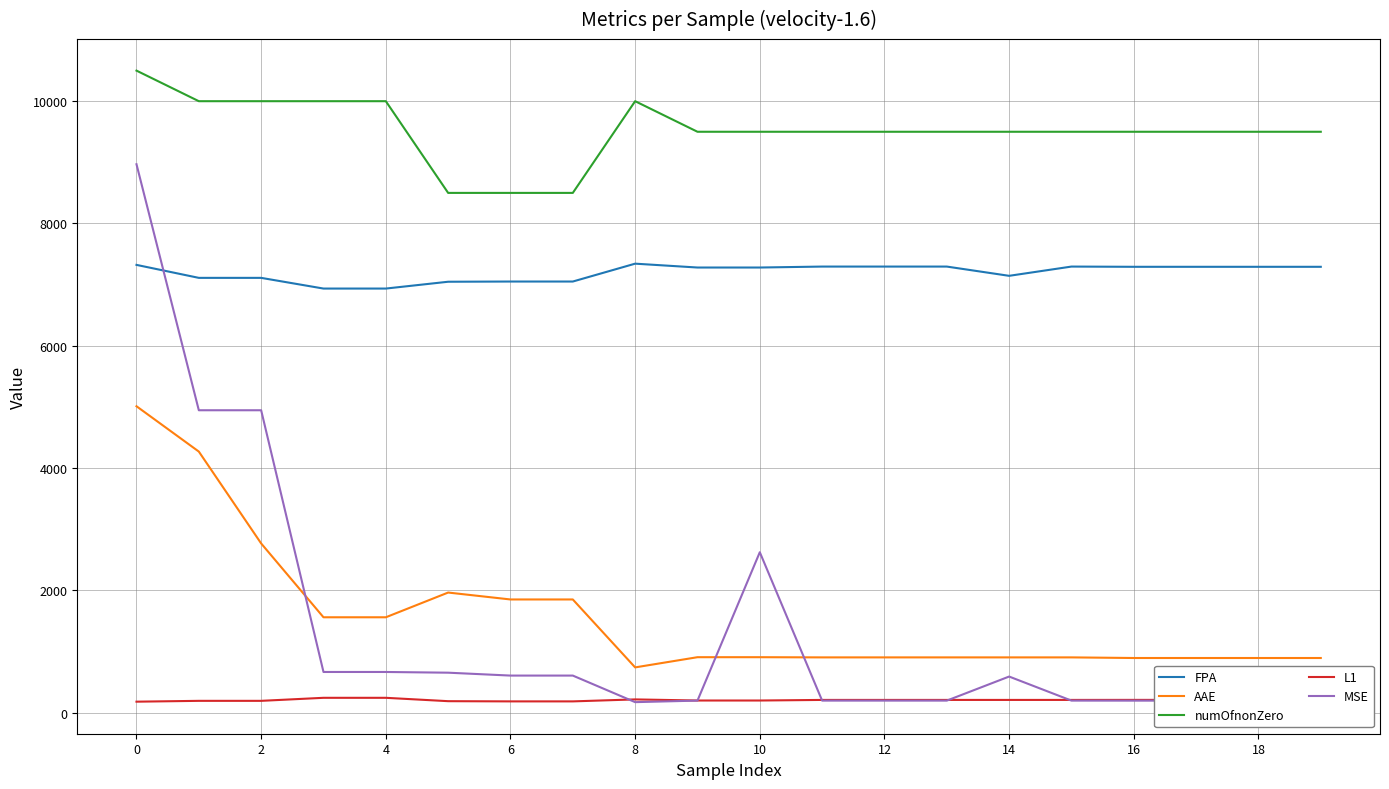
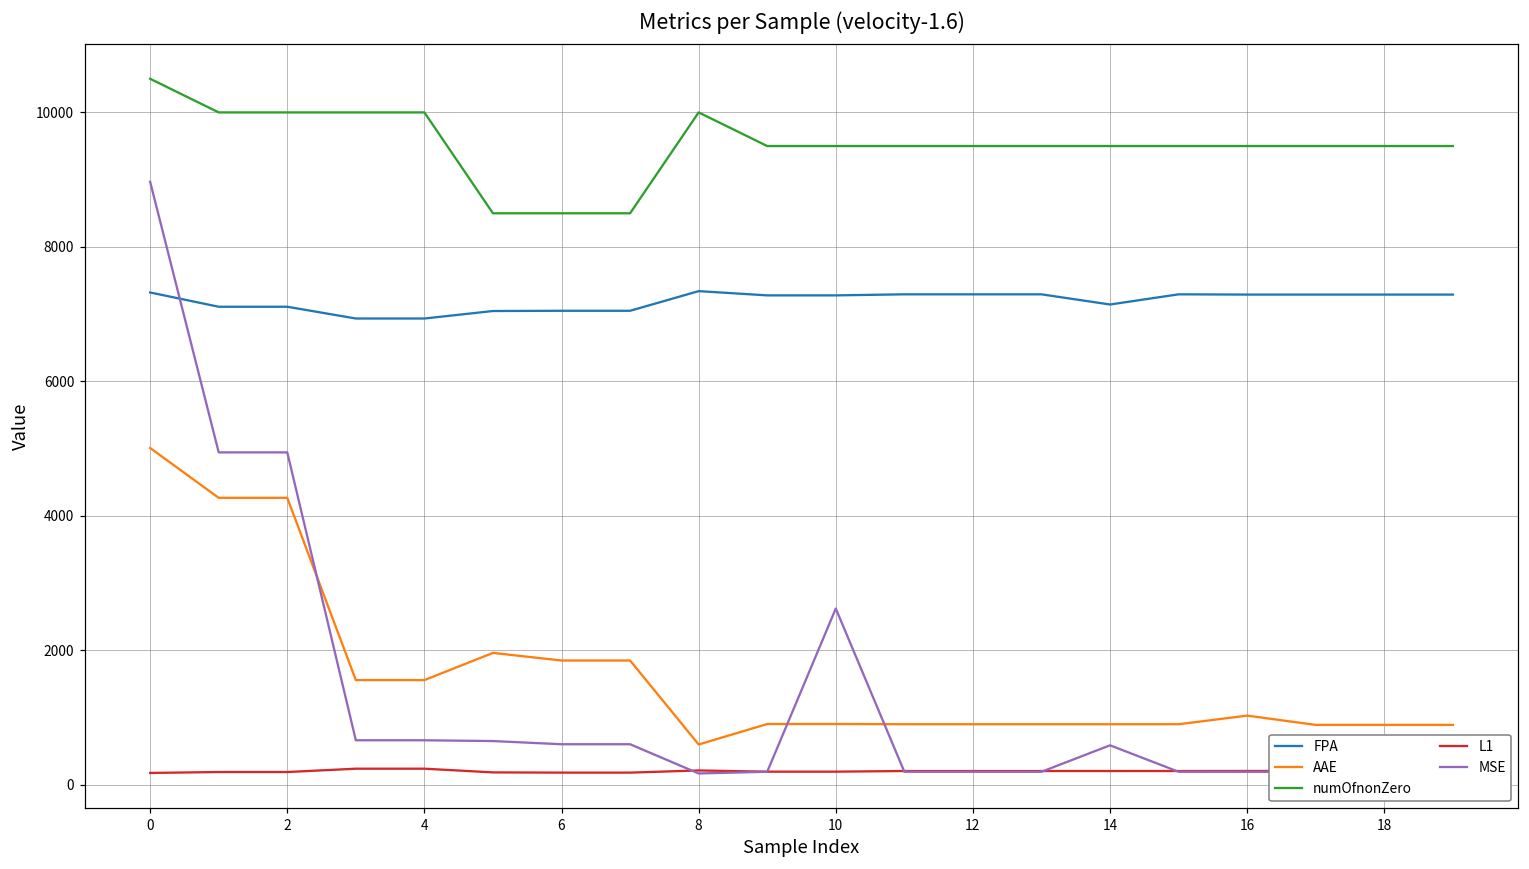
AAE, 2: 2800 -> 4300
AAE, 8: 700 -> 600
AAE, 16: 900 -> 1000
